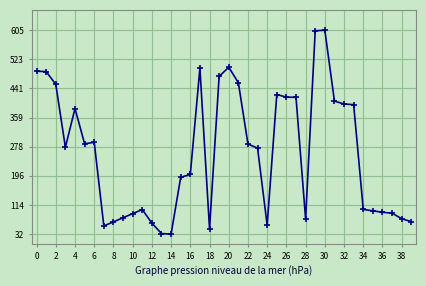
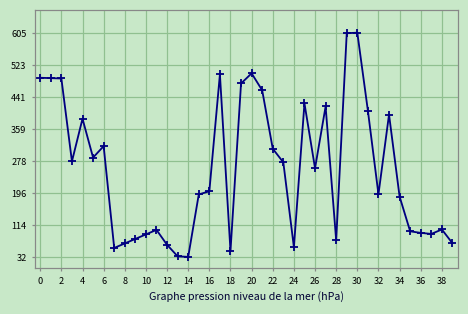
2: 450 -> 490
6: 290 -> 310
22: 290 -> 310
26: 420 -> 260
32: 400 -> 190
34: 100 -> 190
38: 80 -> 100
